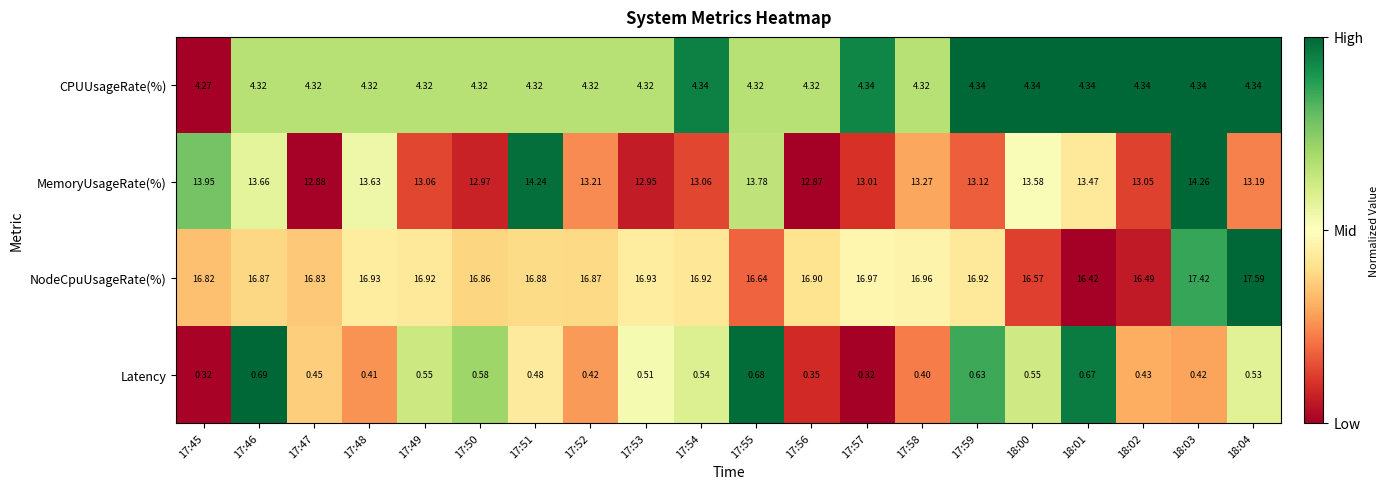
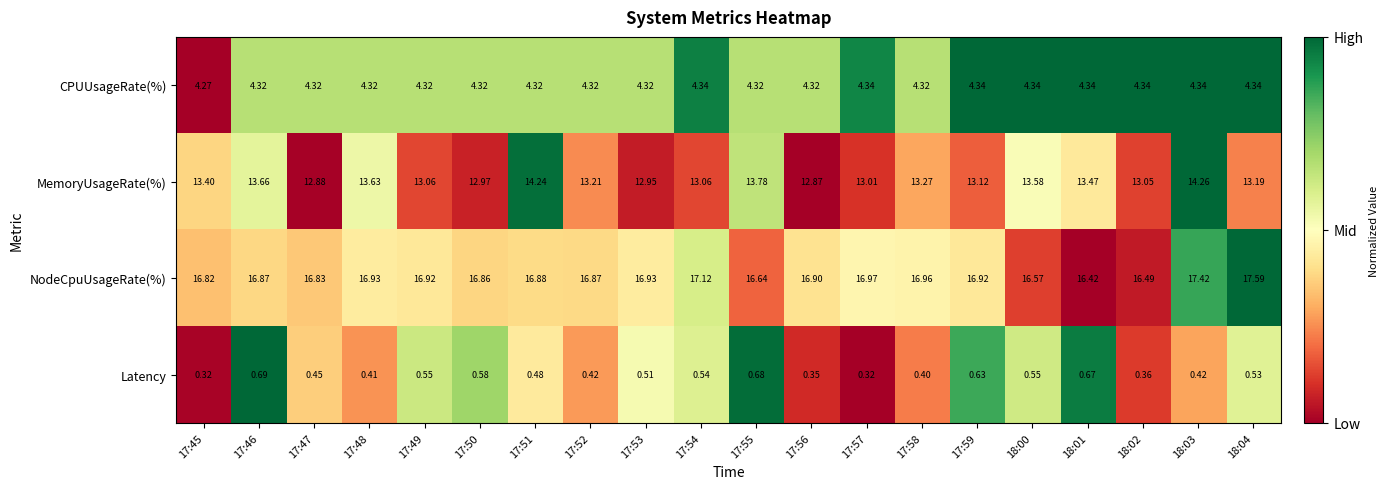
MemoryUsageRate(%), 17:45: 13.95 -> 13.40
NodeCpuUsageRate(%), 17:54: 16.92 -> 17.12
Latency, 18:02: 0.43 -> 0.36
